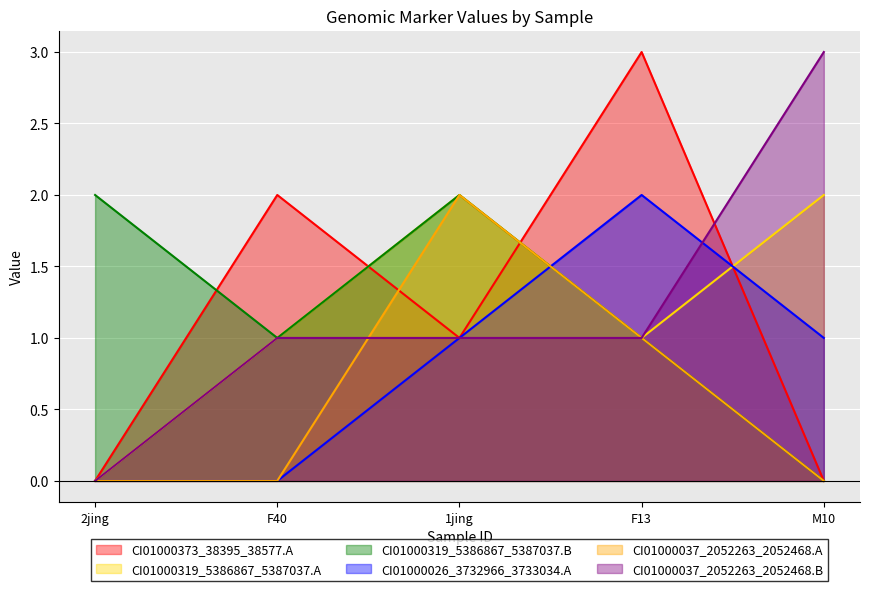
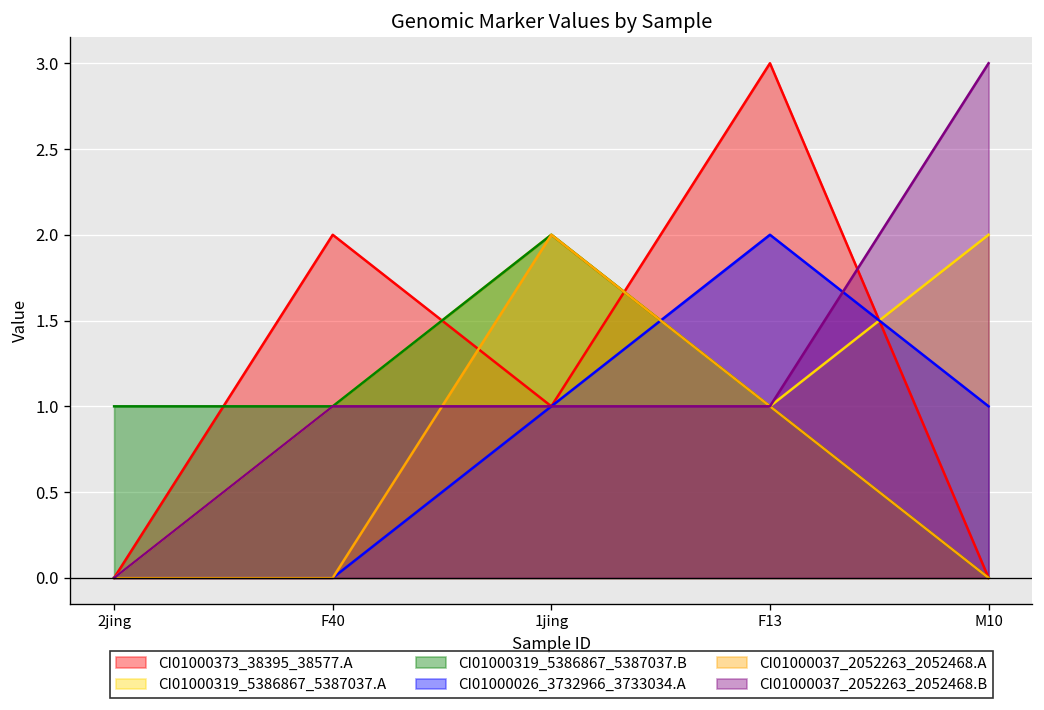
CI01000319_5386867_5387037.B, 2jing: 2 -> 1
